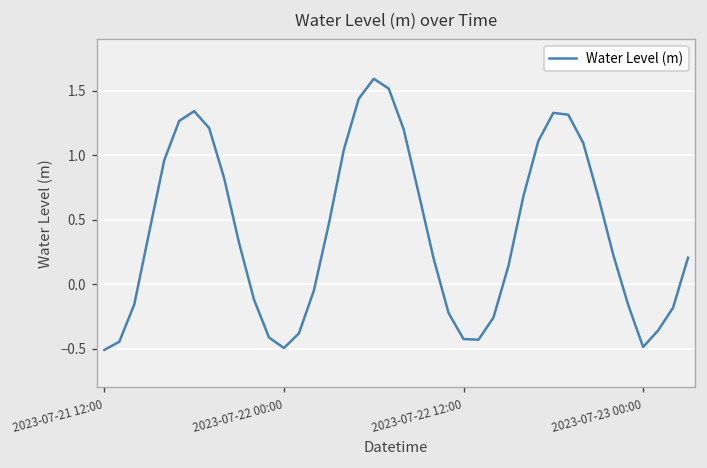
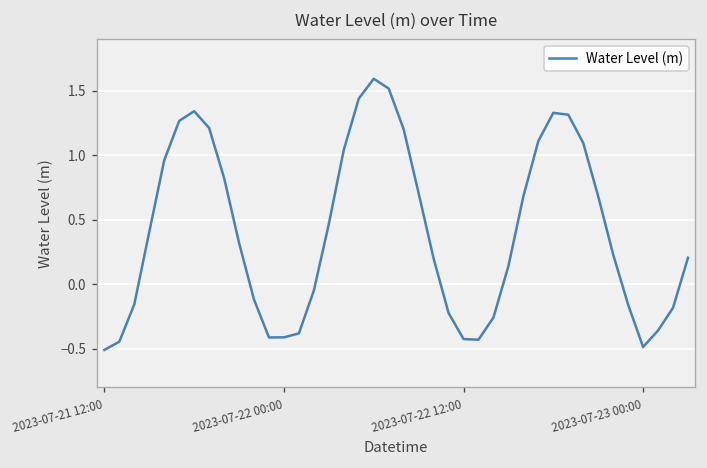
2023-07-22 00:00: -0.50 -> -0.41
